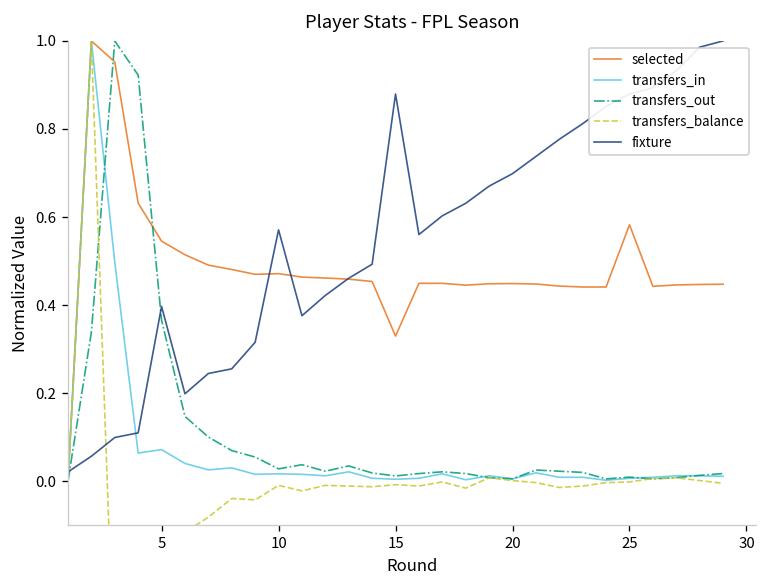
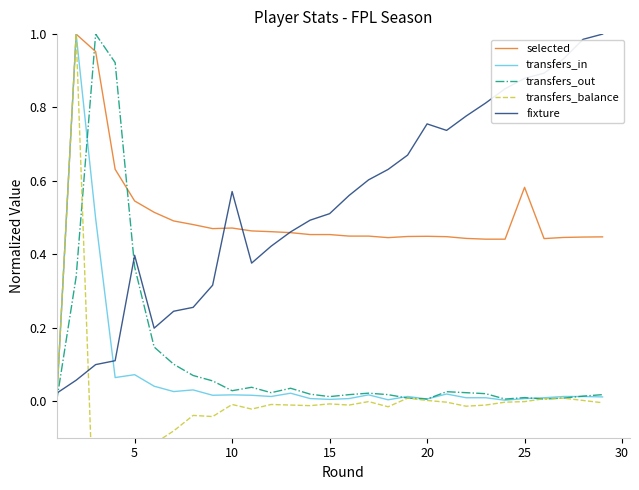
selected, 15: 0.33 -> 0.45
fixture, 15: 0.88 -> 0.51
fixture, 20: 0.70 -> 0.76
